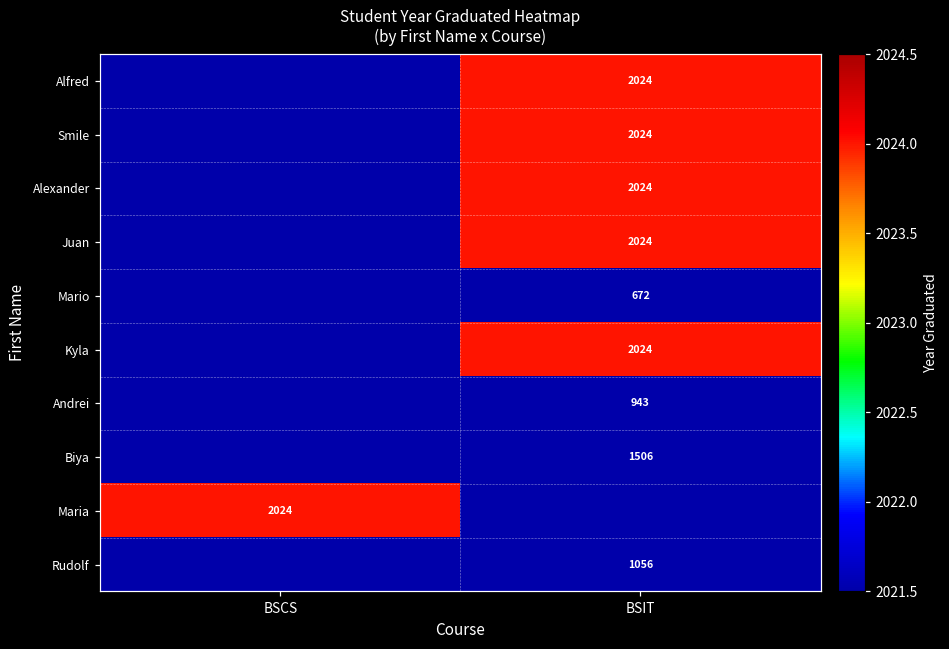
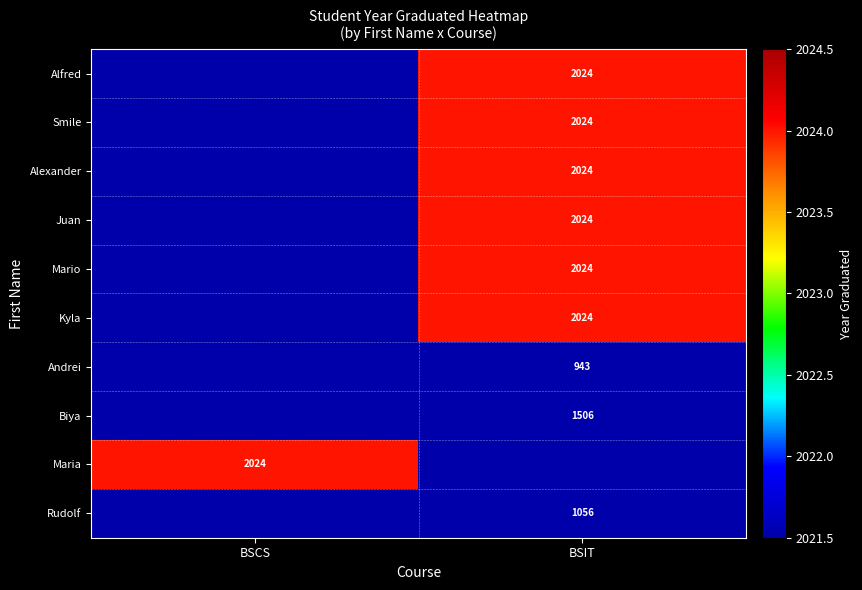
Mario, BSIT: 672 -> 2024
